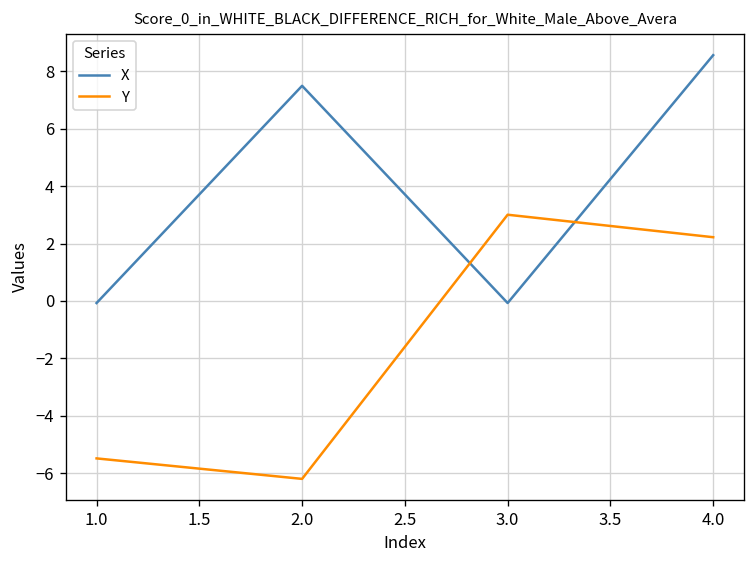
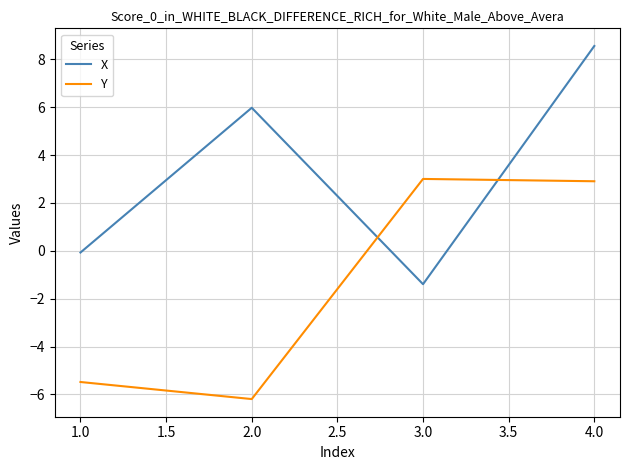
X, 2.0: 7.5 -> 6.0
X, 3.0: -0.1 -> -1.4
Y, 4.0: 2.2 -> 2.9
